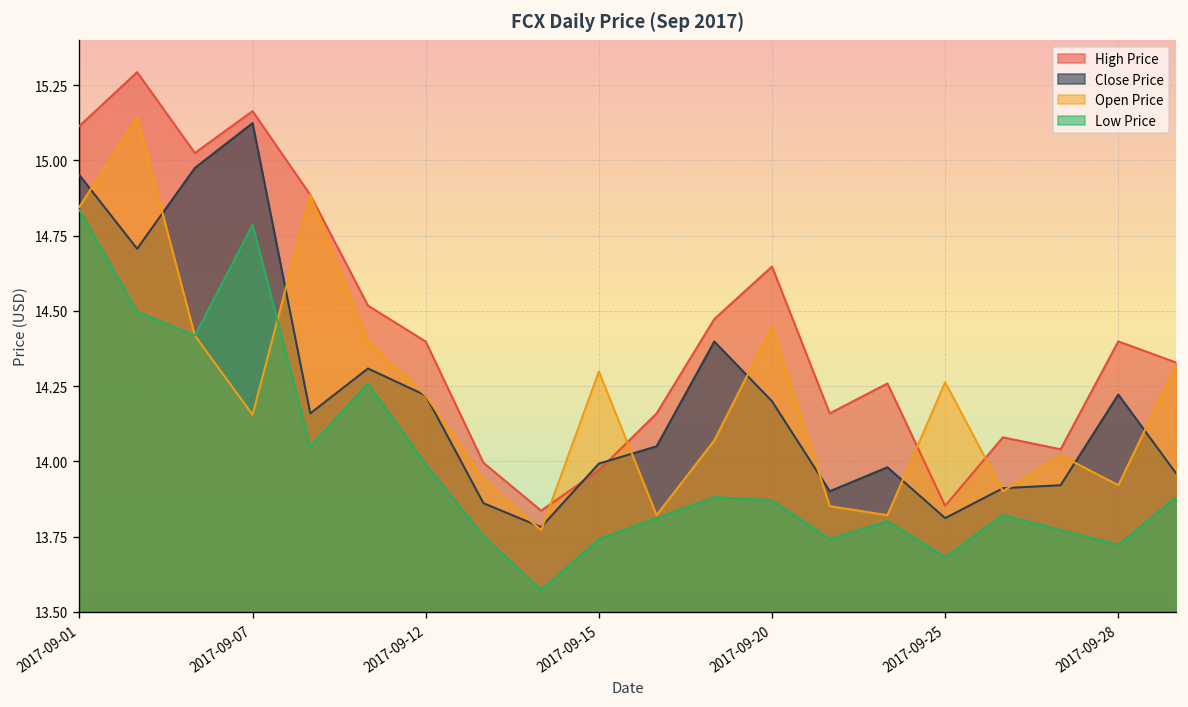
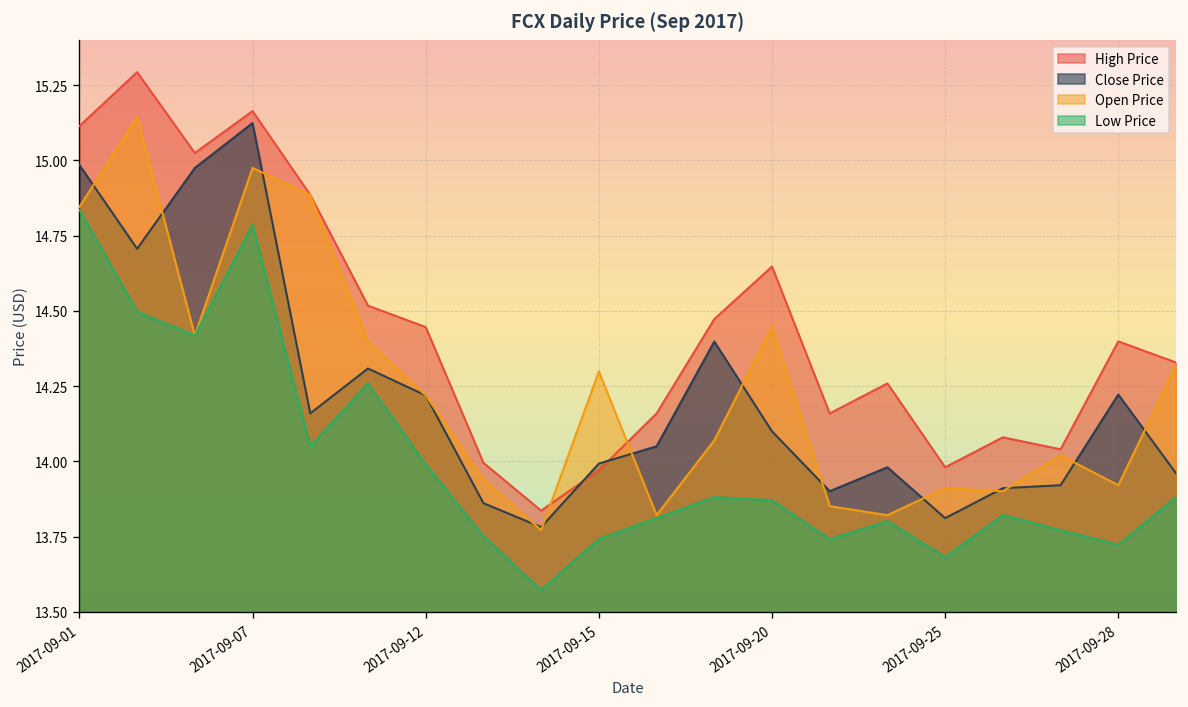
Close Price, 2017-09-01: 14.95 -> 14.98
Open Price, 2017-09-07: 14.16 -> 14.98
High Price, 2017-09-12: 14.40 -> 14.45
Close Price, 2017-09-20: 14.2 -> 14.1
High Price, 2017-09-25: 13.85 -> 13.98
Open Price, 2017-09-25: 14.26 -> 13.91
